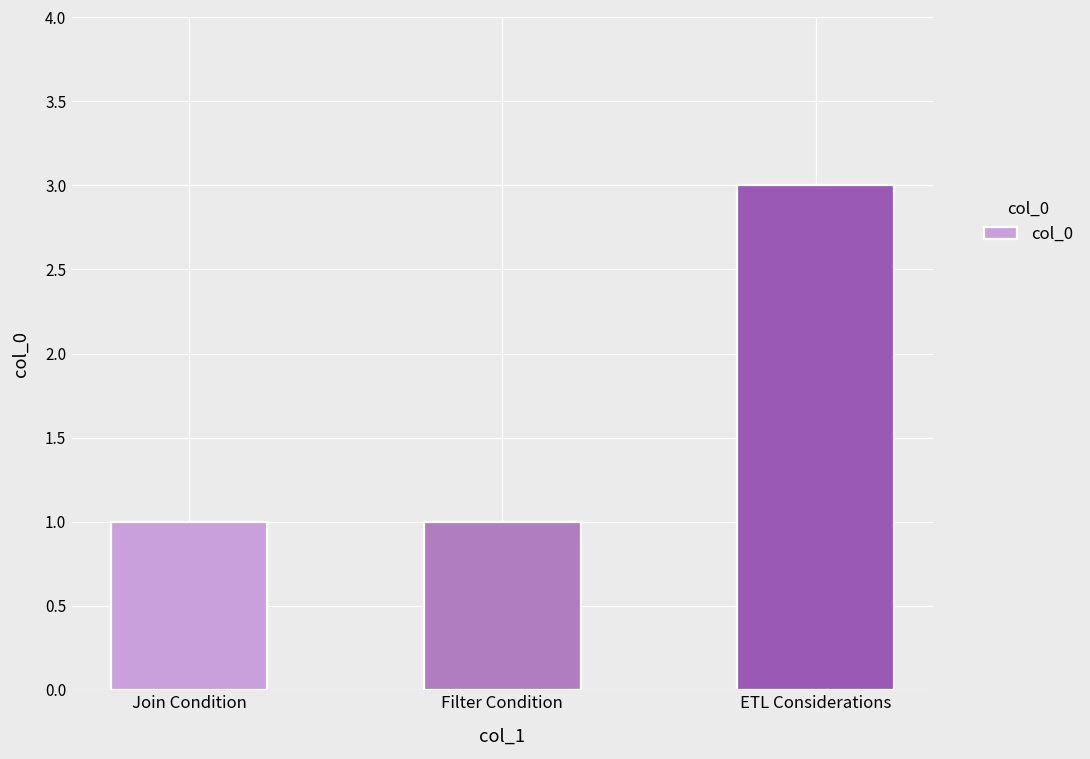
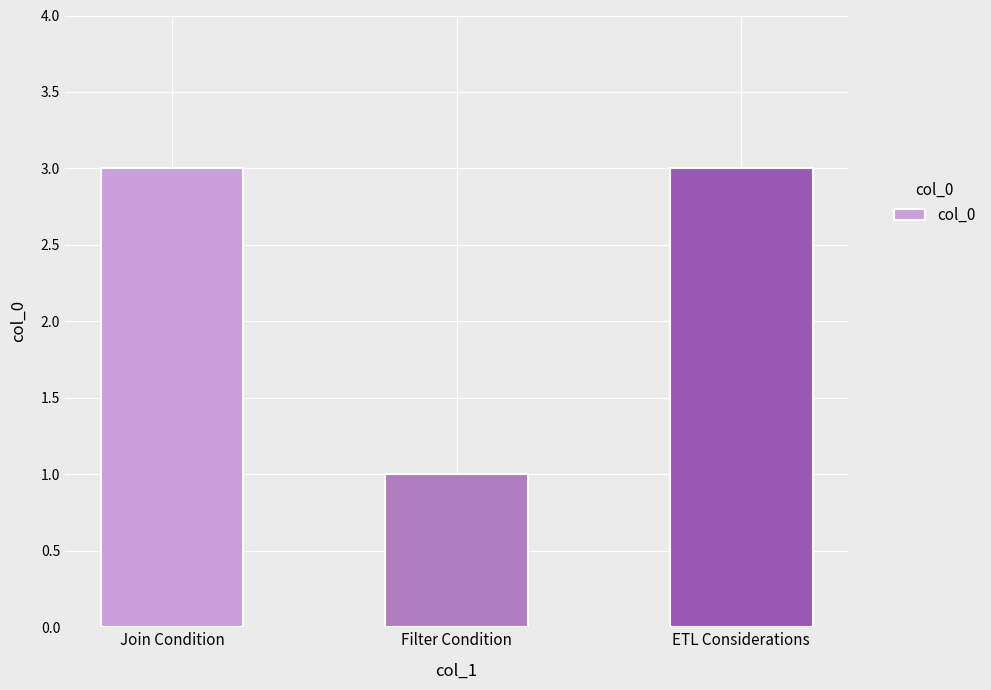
Join Condition: 1 -> 3
